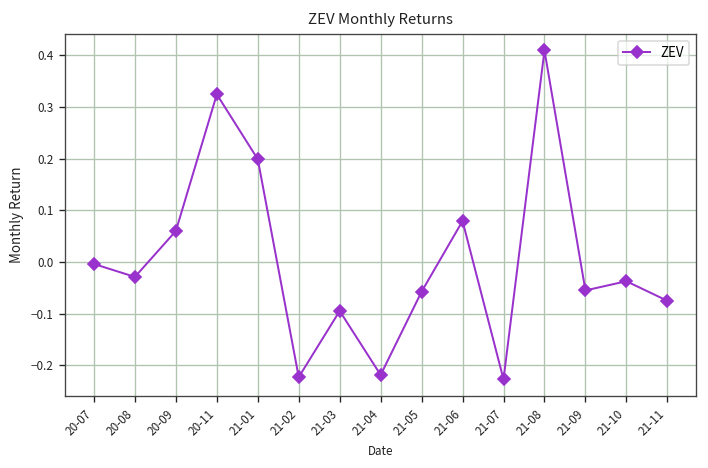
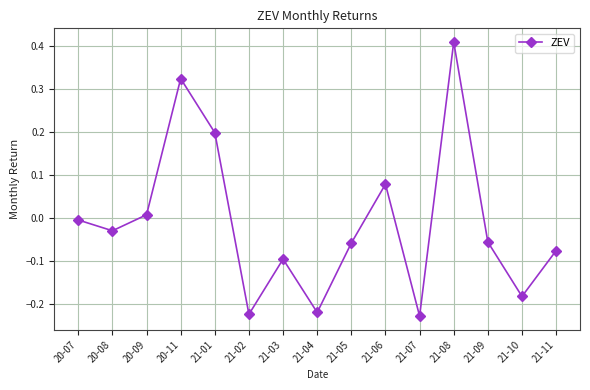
20-09: 0.06 -> 0.01
21-10: -0.04 -> -0.18
